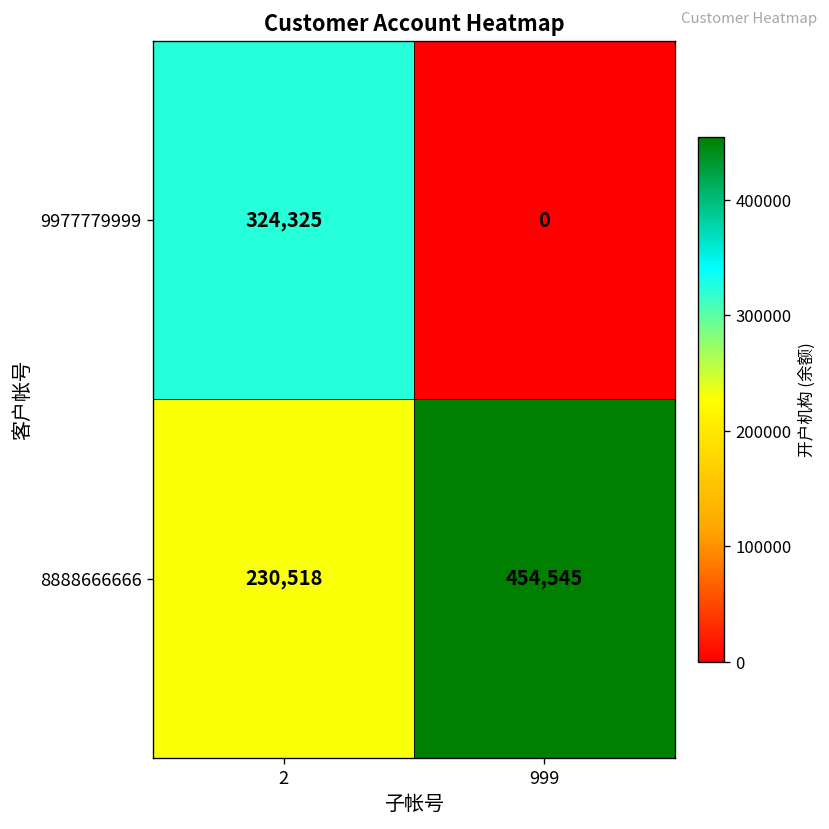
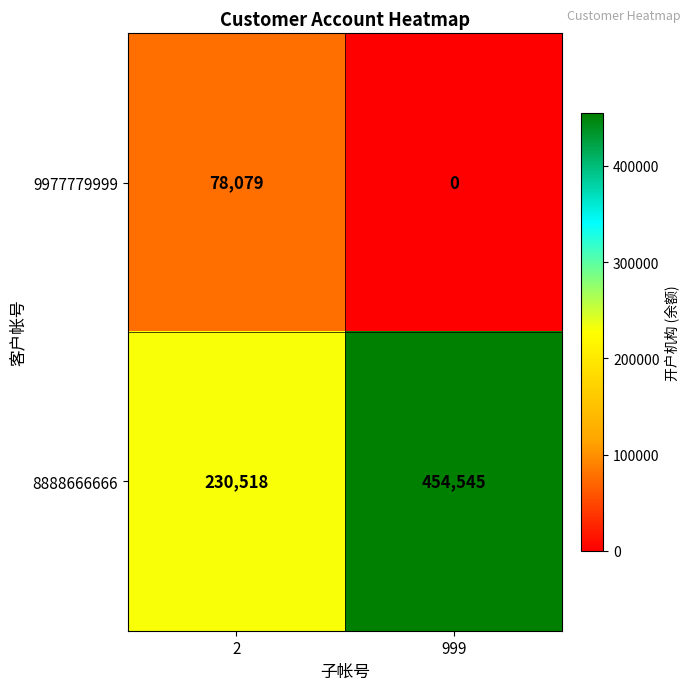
9977779999, 2: 324,325 -> 78,079
